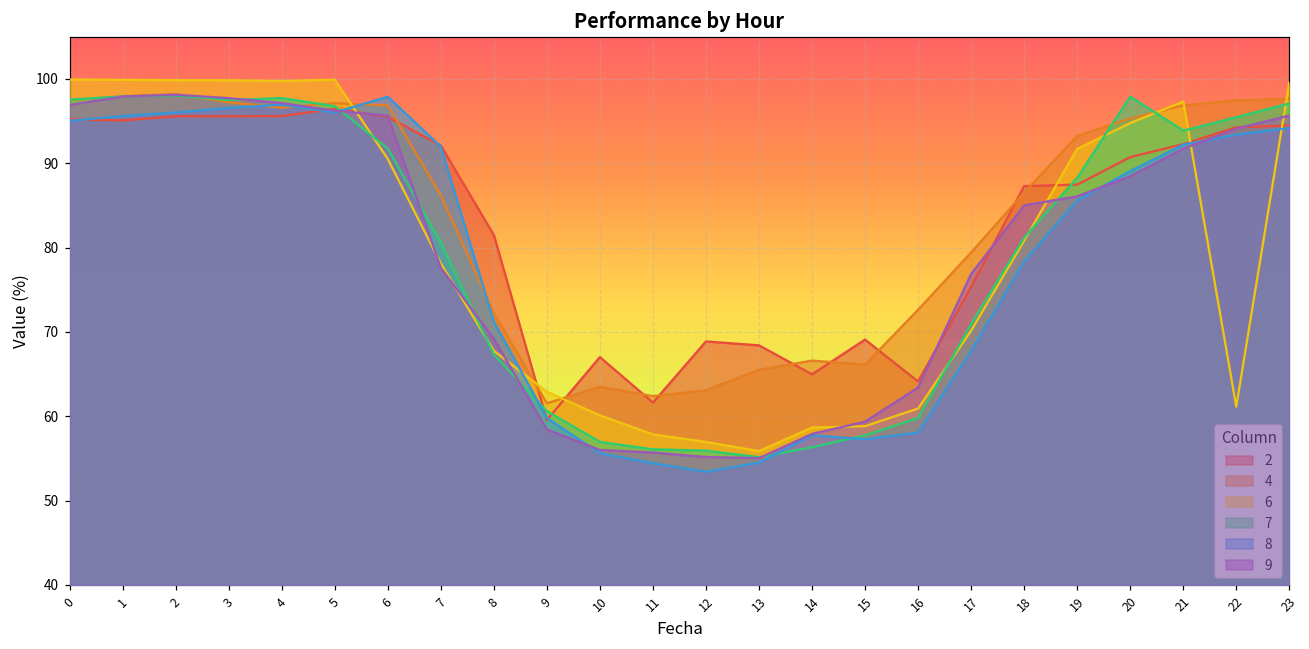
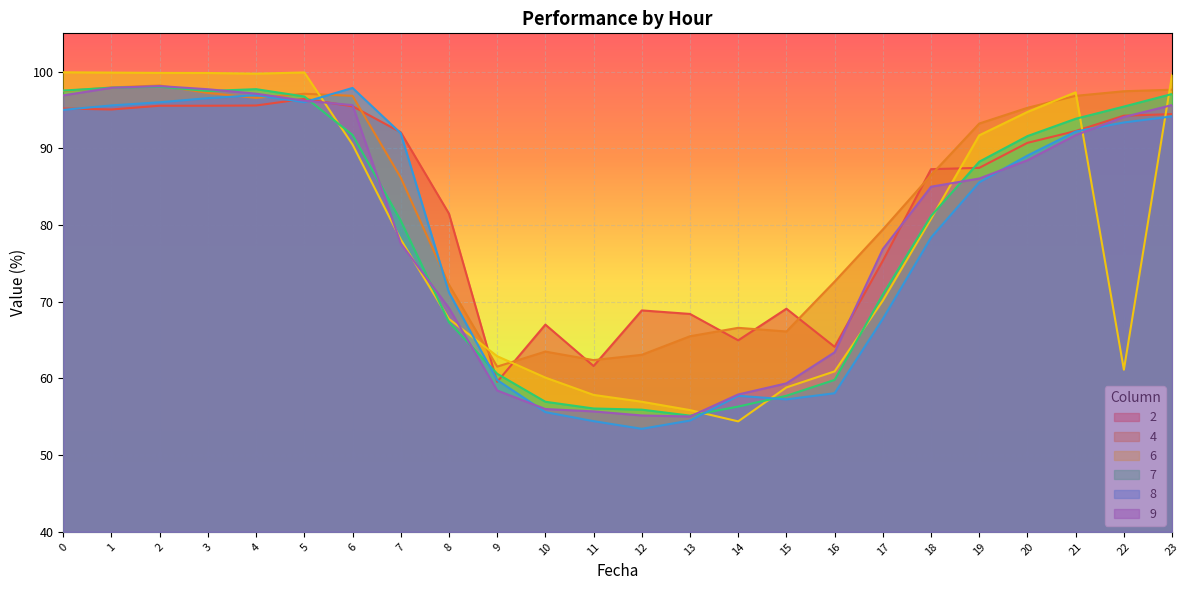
6, 14: 59 -> 54
7, 20: 98 -> 92
